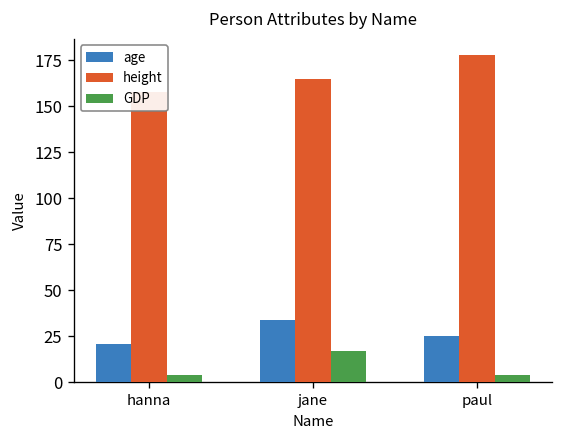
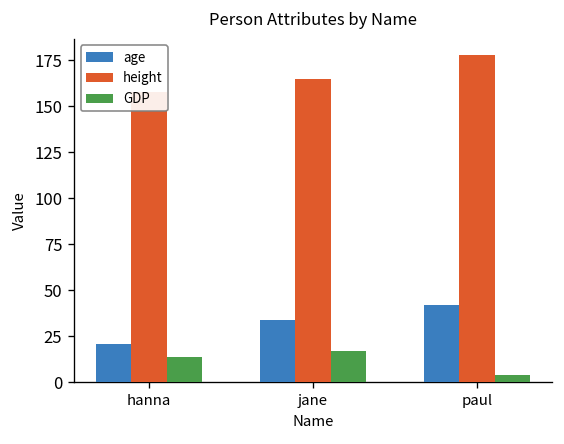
GDP, hanna: 4 -> 14
age, paul: 25 -> 42
